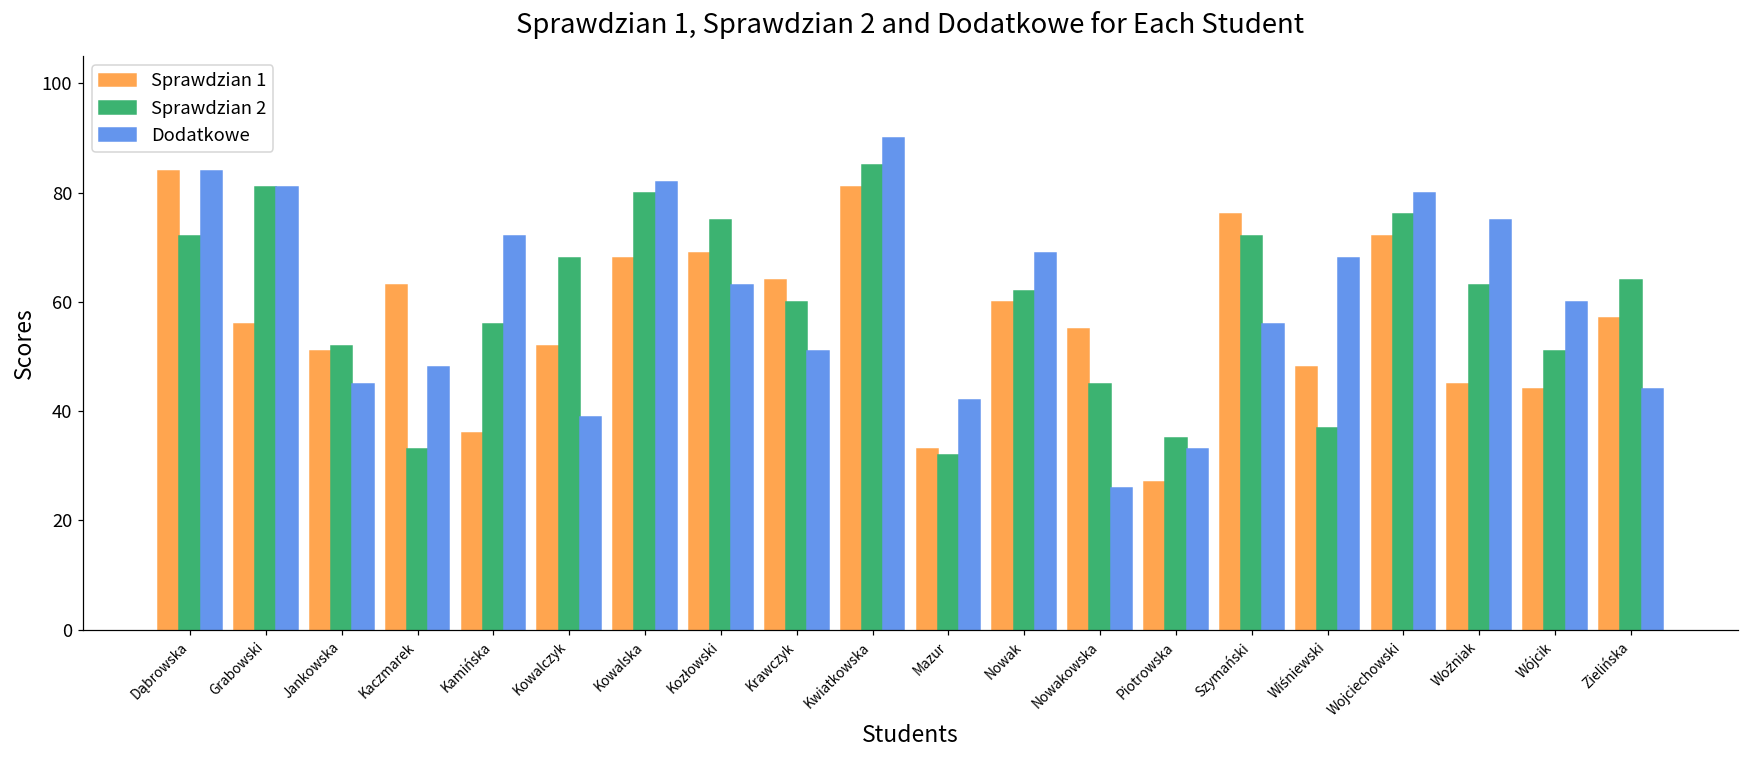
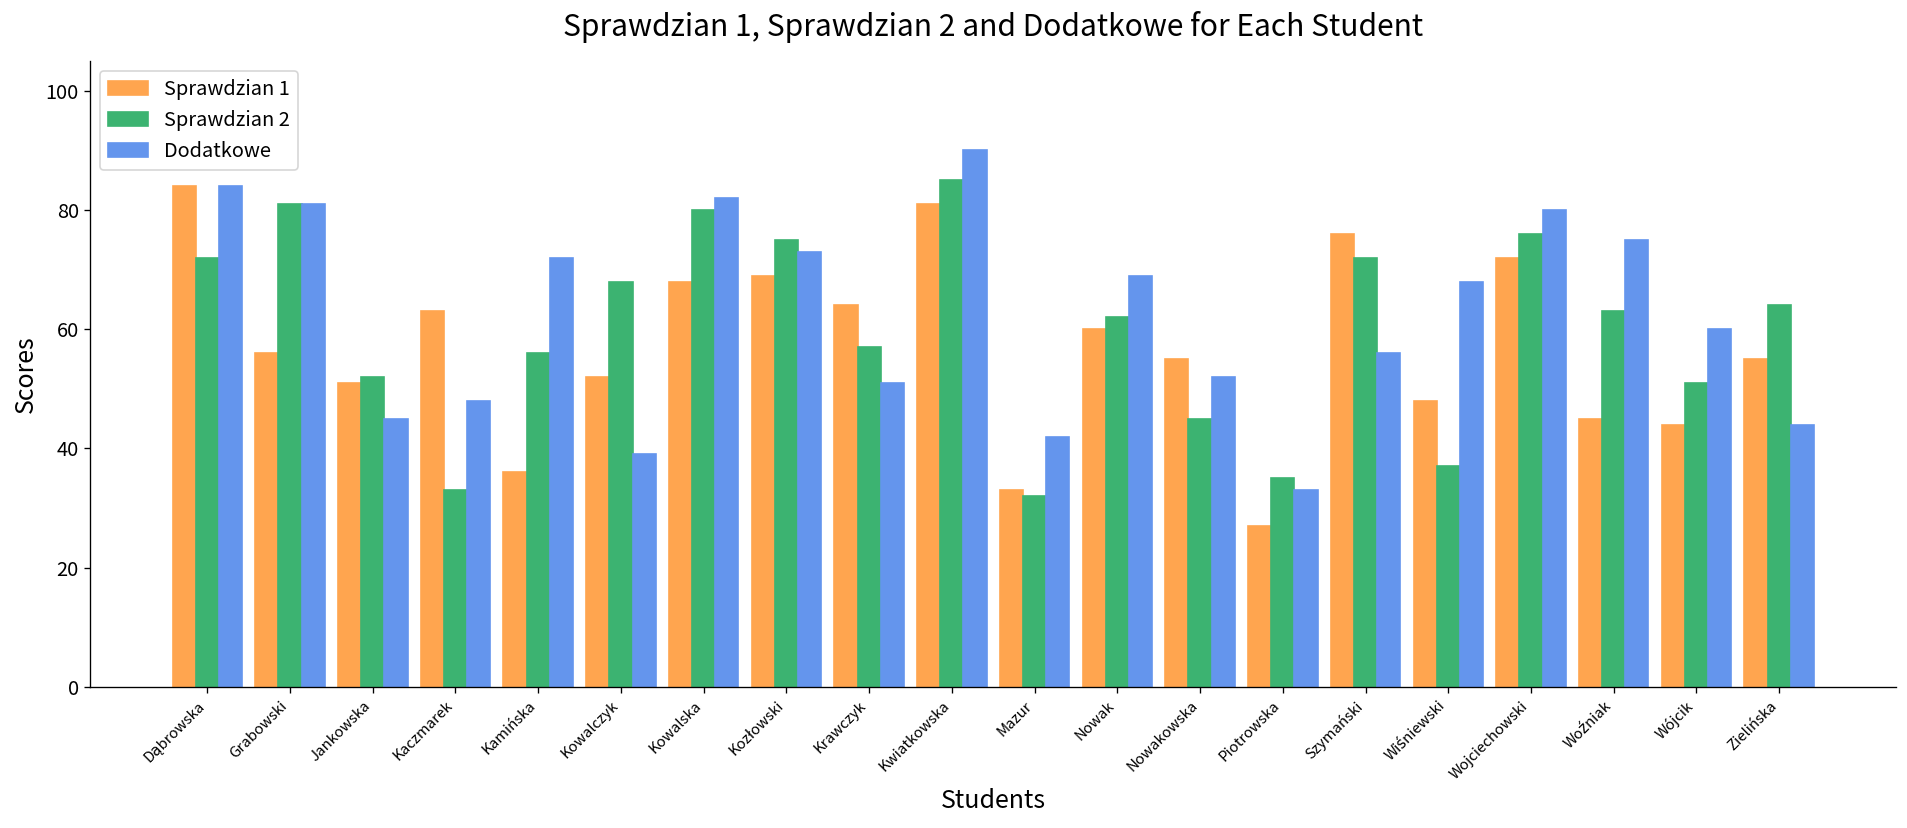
Dodatkowe, Kozłowski: 63 -> 73
Sprawdzian 2, Krawczyk: 60 -> 57
Dodatkowe, Nowakowska: 26 -> 52
Sprawdzian 1, Zielińska: 57 -> 55
